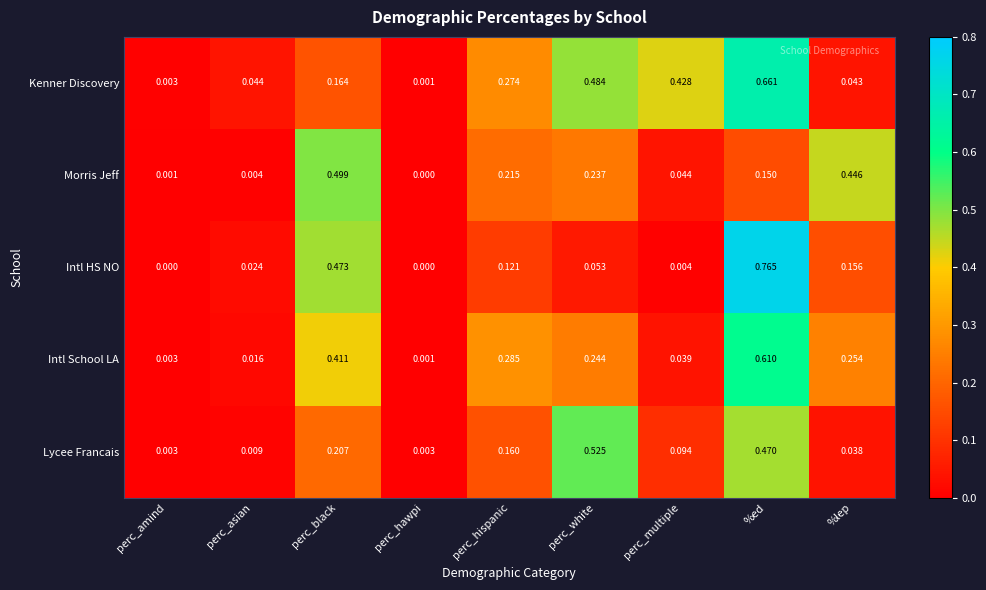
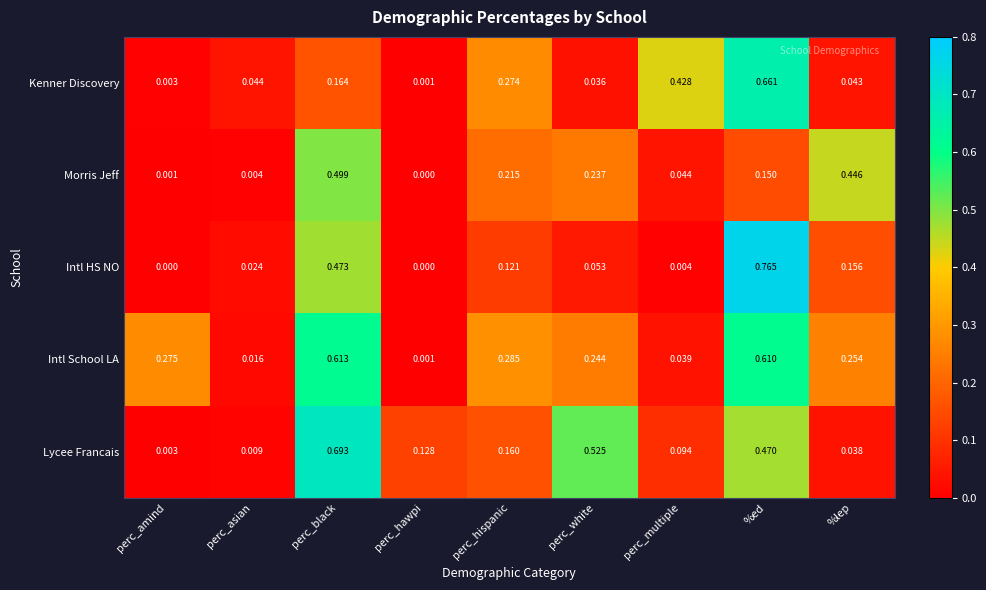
Kenner Discovery, perc_white: 0.484 -> 0.036
Intl School LA, perc_amind: 0.003 -> 0.275
Intl School LA, perc_black: 0.411 -> 0.613
Lycee Francais, perc_black: 0.207 -> 0.693
Lycee Francais, perc_hawpi: 0.003 -> 0.128
